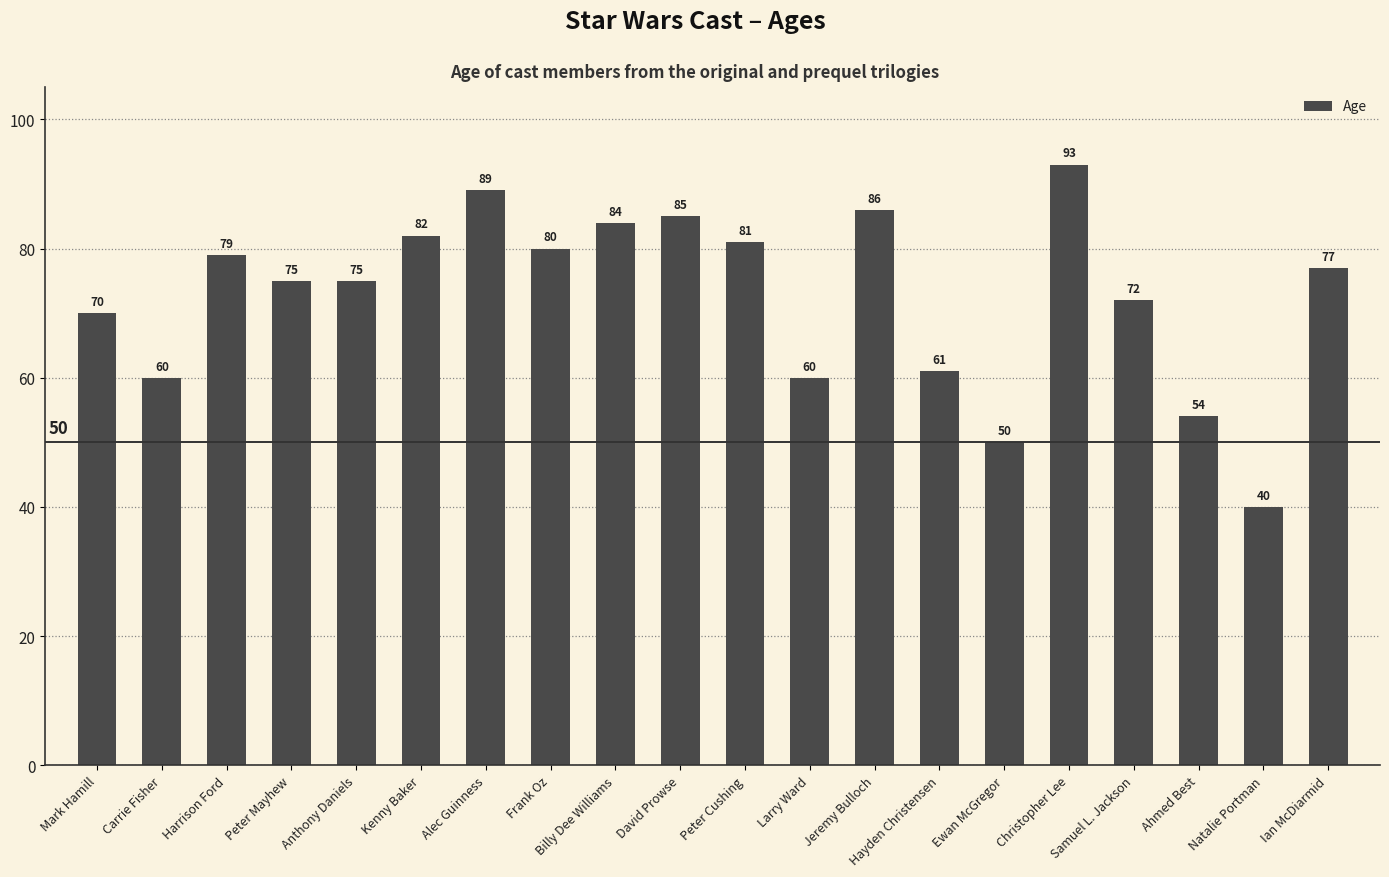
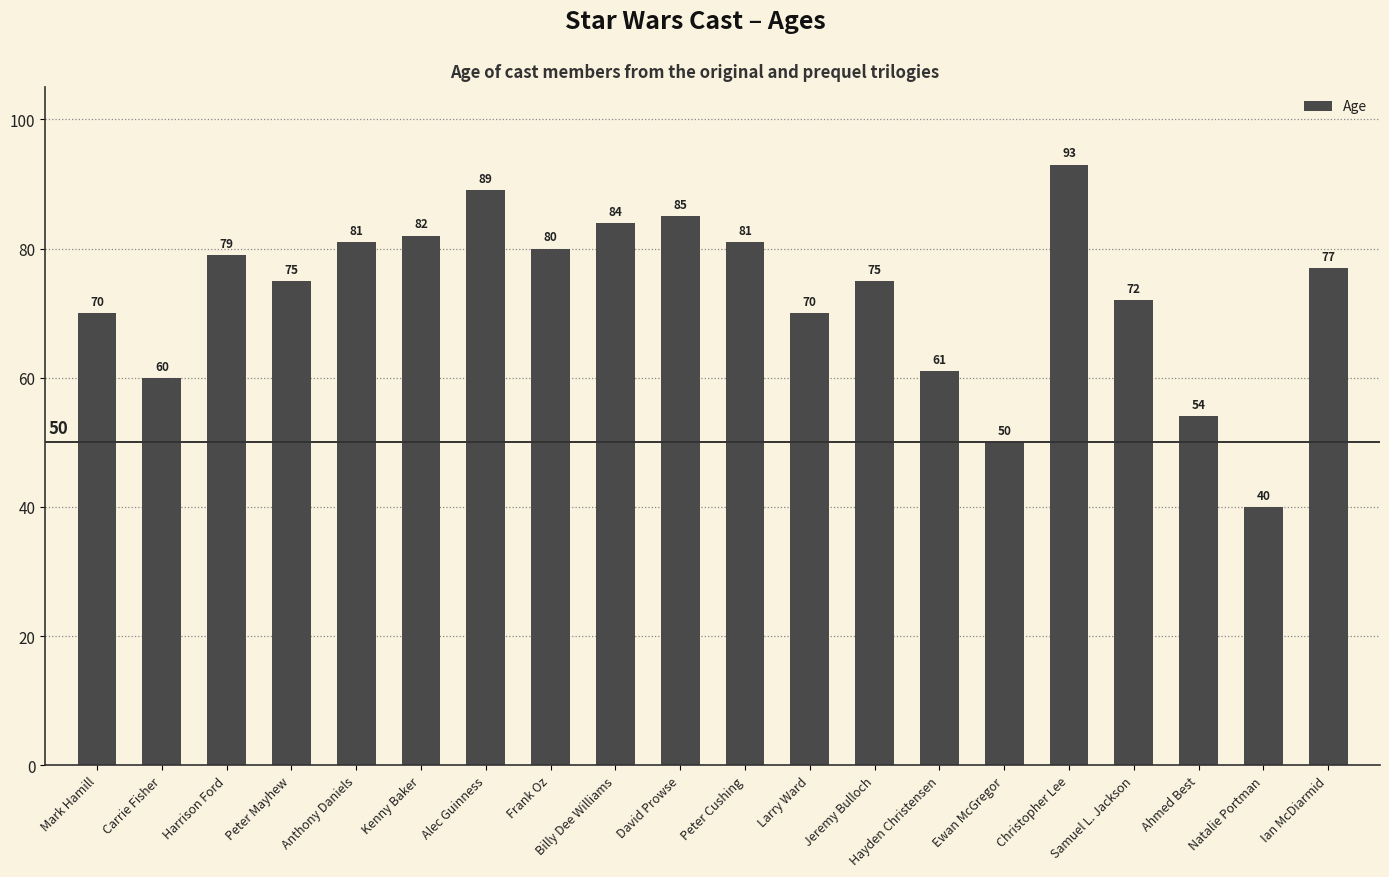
Anthony Daniels: 75 -> 81
Larry Ward: 60 -> 70
Jeremy Bulloch: 86 -> 75
